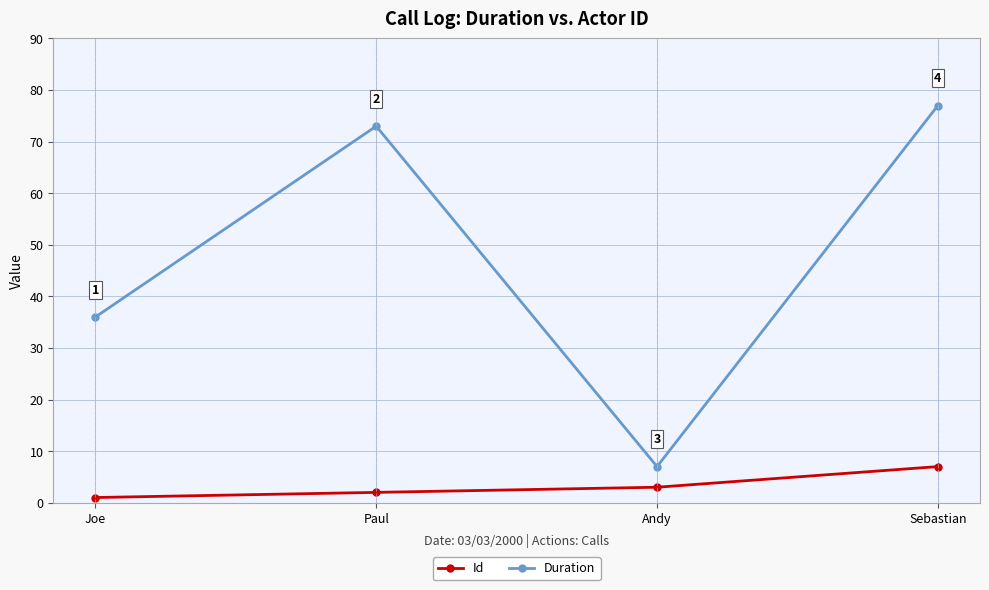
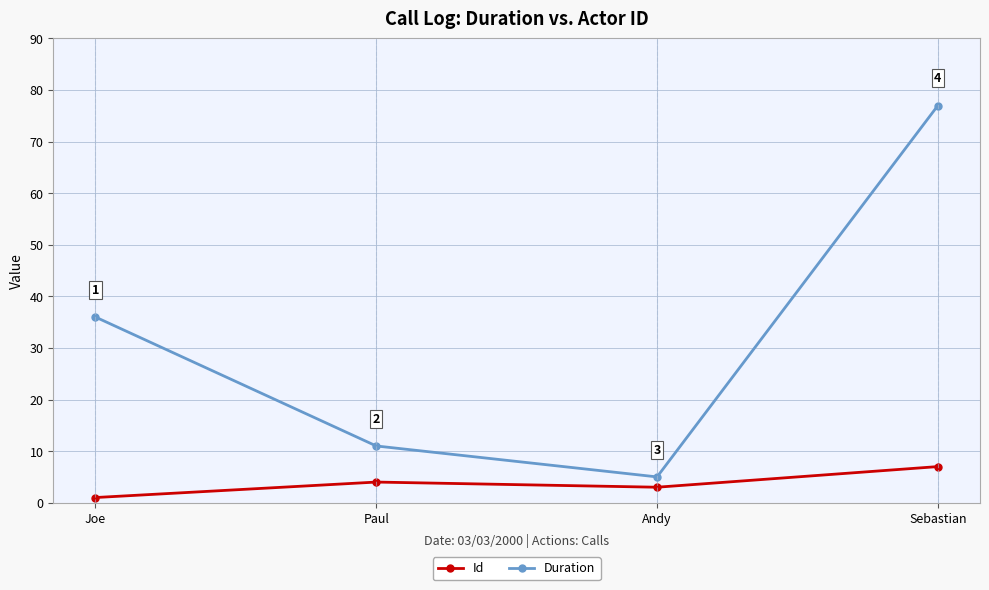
Id, Paul: 2 -> 4
Duration, Paul: 73 -> 11
Duration, Andy: 7 -> 5
